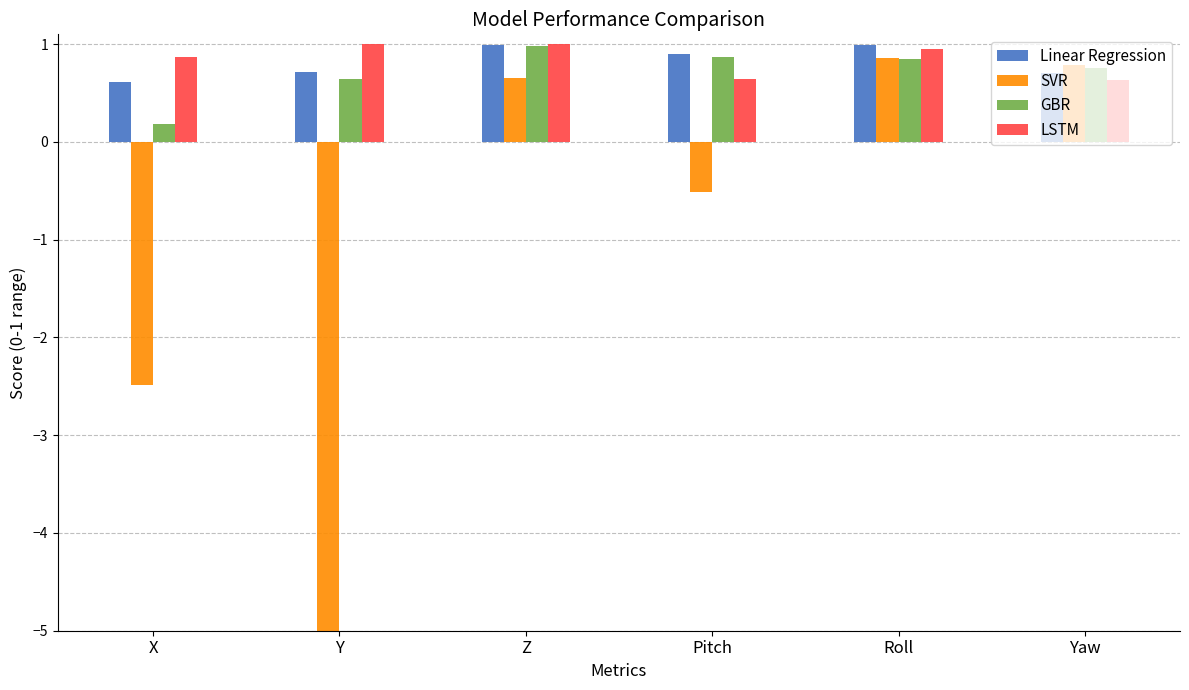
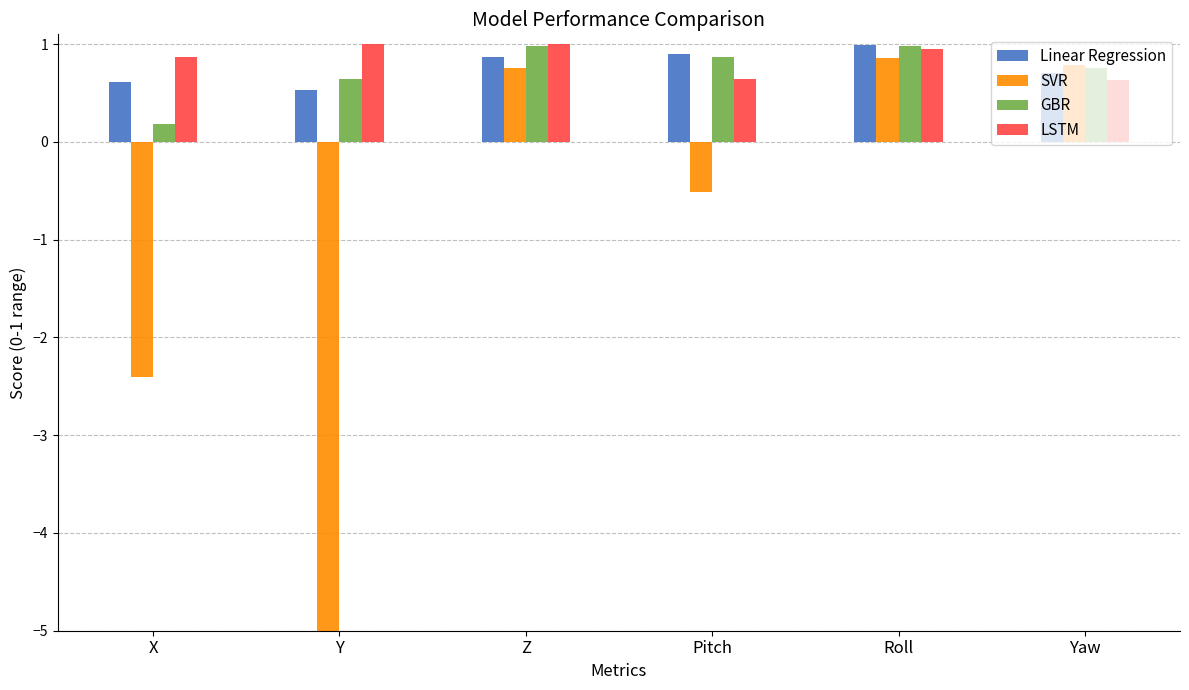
SVR, X: -2.5 -> -2.4
Linear Regression, Y: 0.7 -> 0.5
Linear Regression, Z: 1.0 -> 0.9
SVR, Z: 0.6 -> 0.8
GBR, Roll: 0.8 -> 1.0
